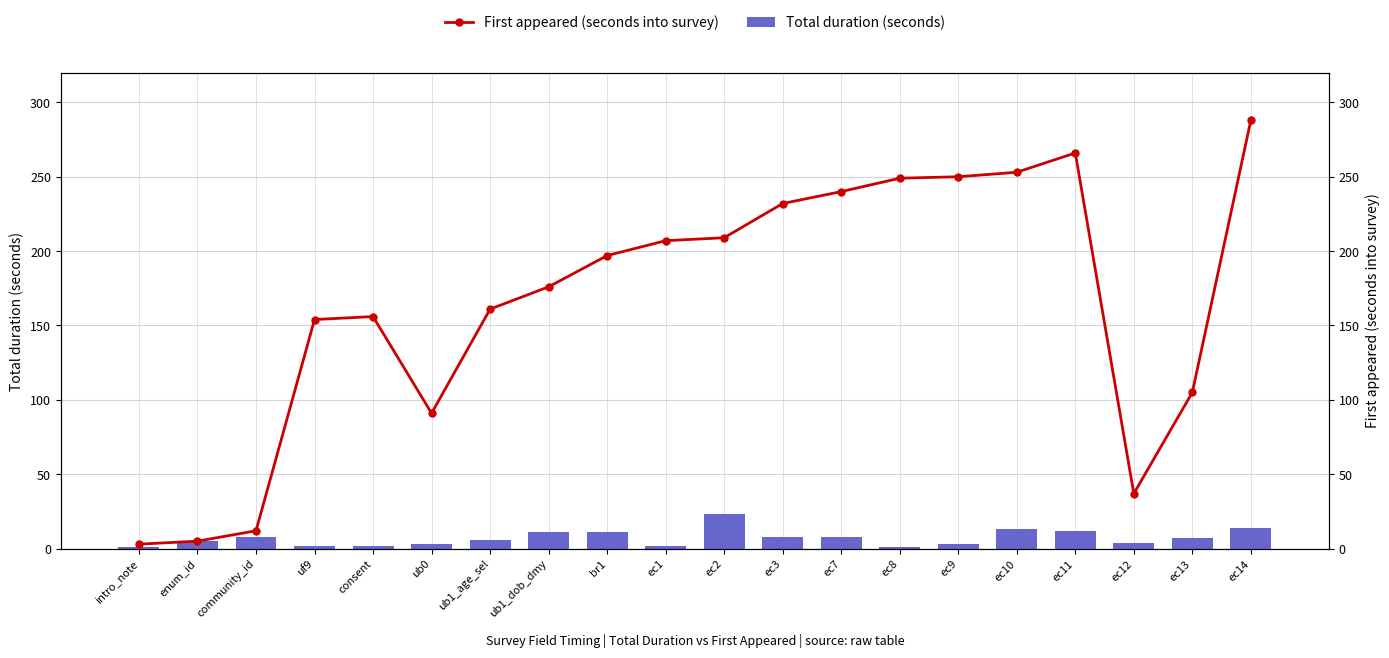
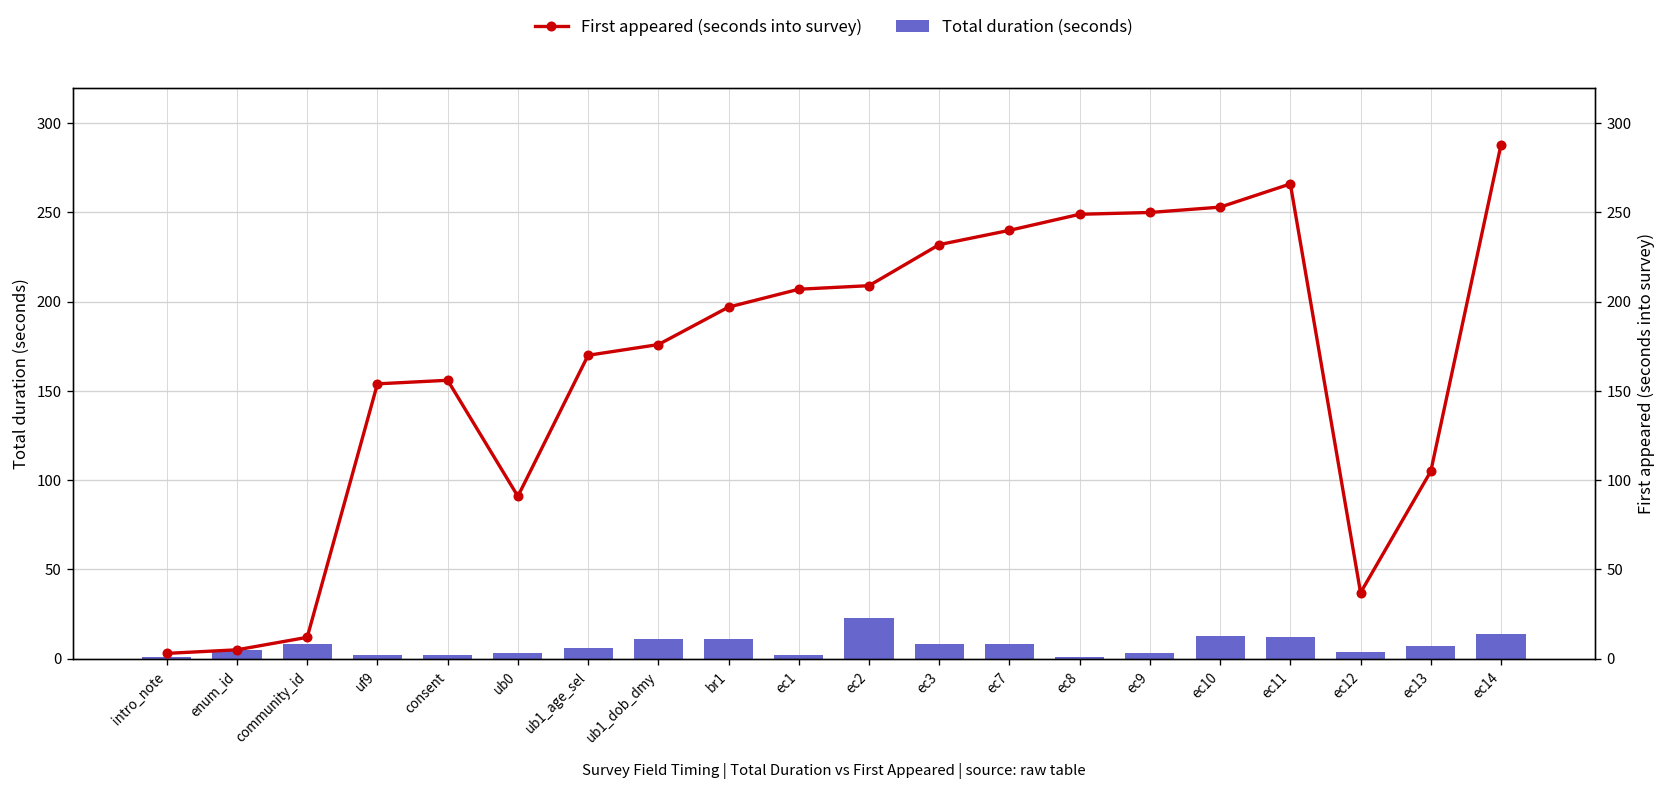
First appeared (seconds into survey), ub1_age_sel: 161 -> 170
